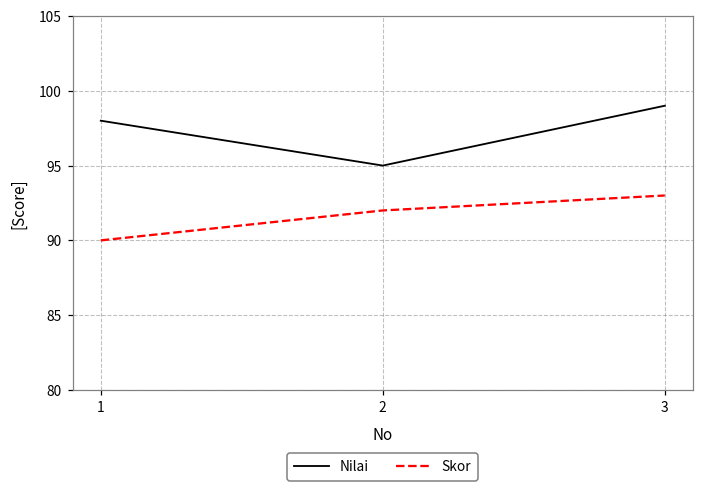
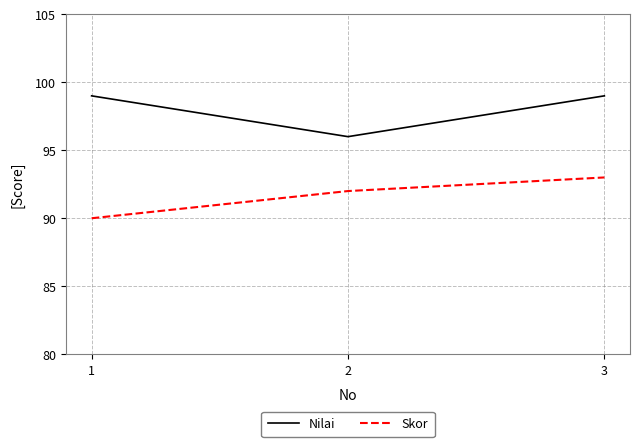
Nilai, 1: 98 -> 99
Nilai, 2: 95 -> 96
